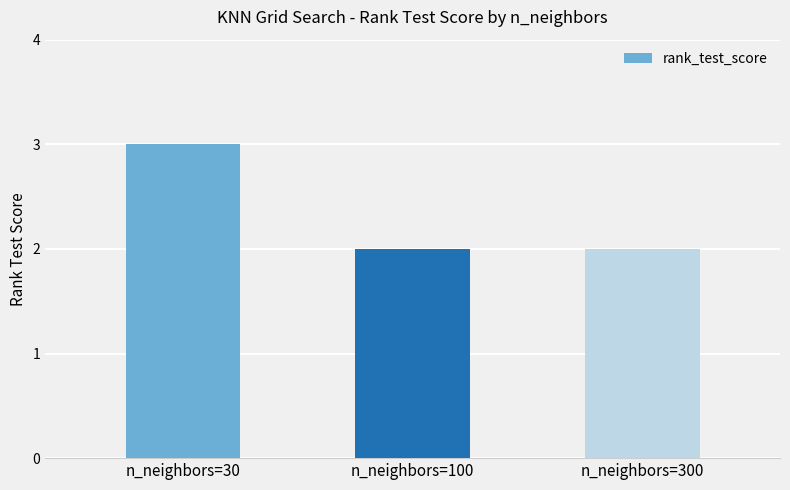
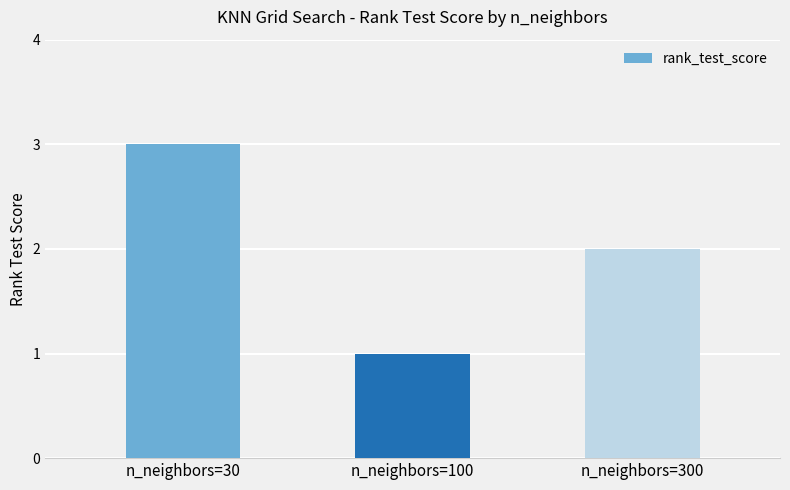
n_neighbors=100: 2 -> 1
